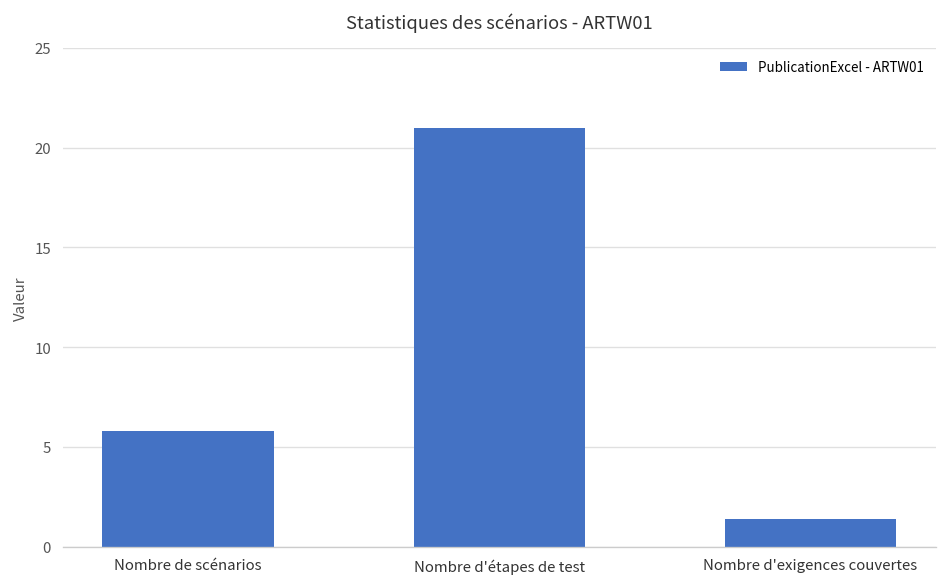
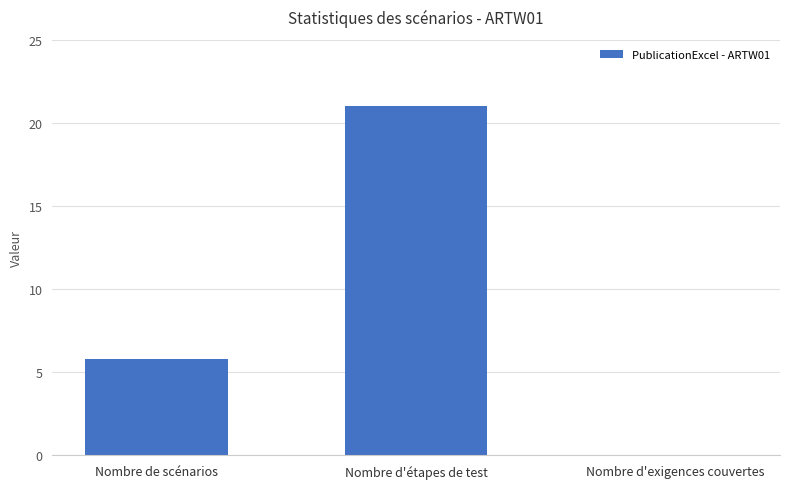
Nombre d'exigences couvertes: 1.4 -> 0.0
